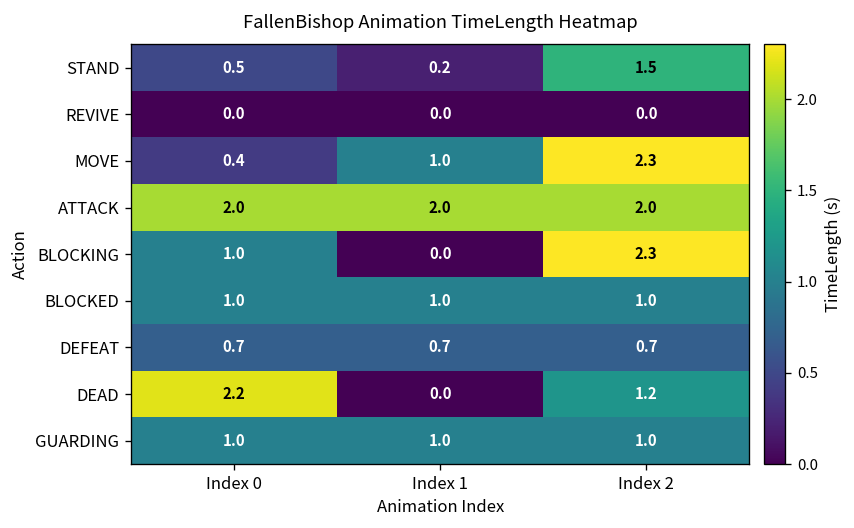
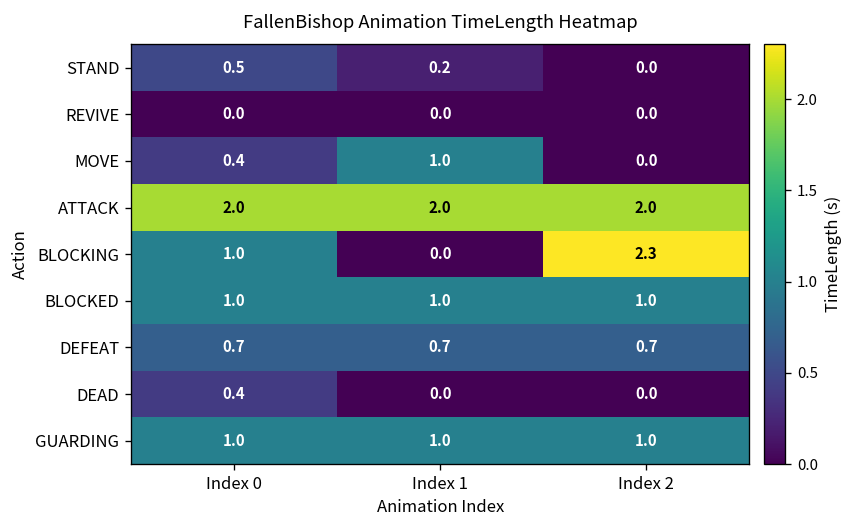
STAND, Index 2: 1.5 -> 0.0
MOVE, Index 2: 2.3 -> 0.0
DEAD, Index 0: 2.2 -> 0.4
DEAD, Index 2: 1.2 -> 0.0
